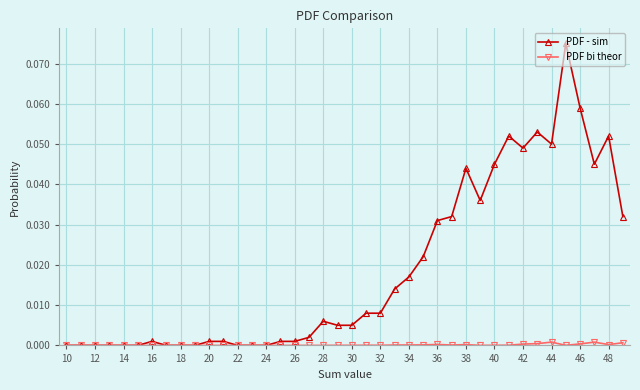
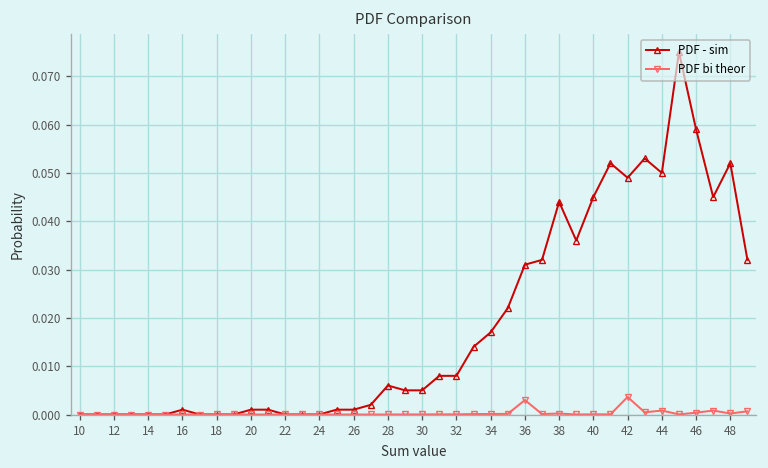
PDF bi theor, 36: 0.000 -> 0.003
PDF bi theor, 42: 0.000 -> 0.004
